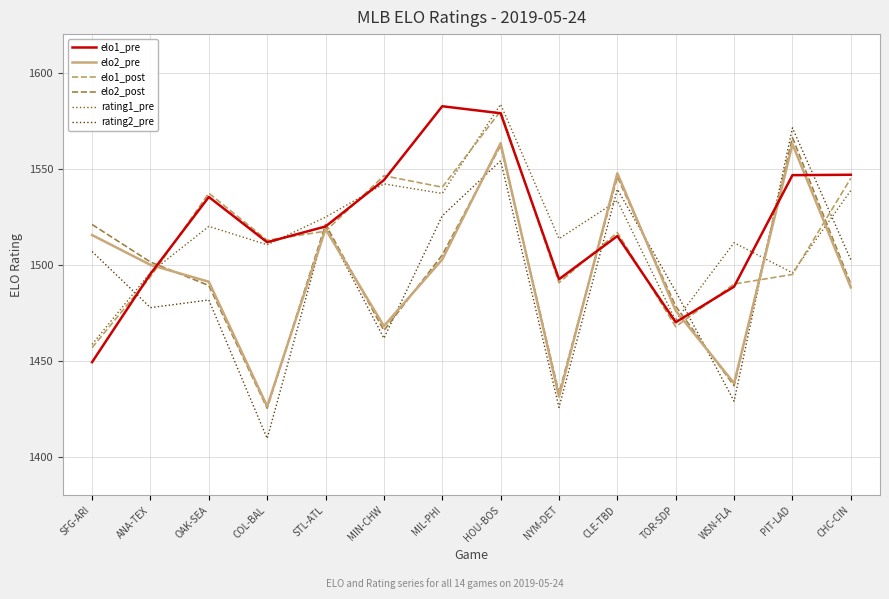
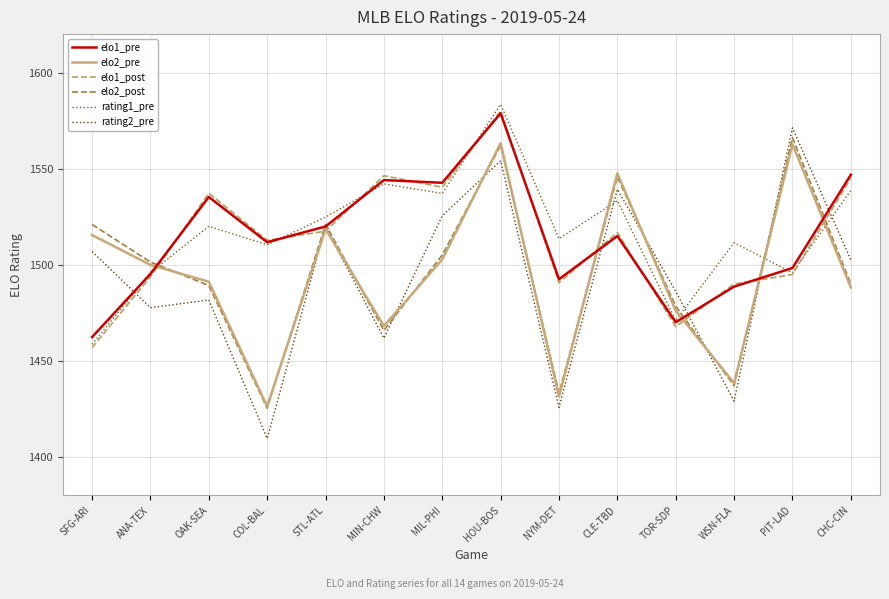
elo1_pre, SFG-ARI: 1449 -> 1462
elo1_pre, MIL-PHI: 1582 -> 1543
elo1_pre, PIT-LAD: 1547 -> 1498
